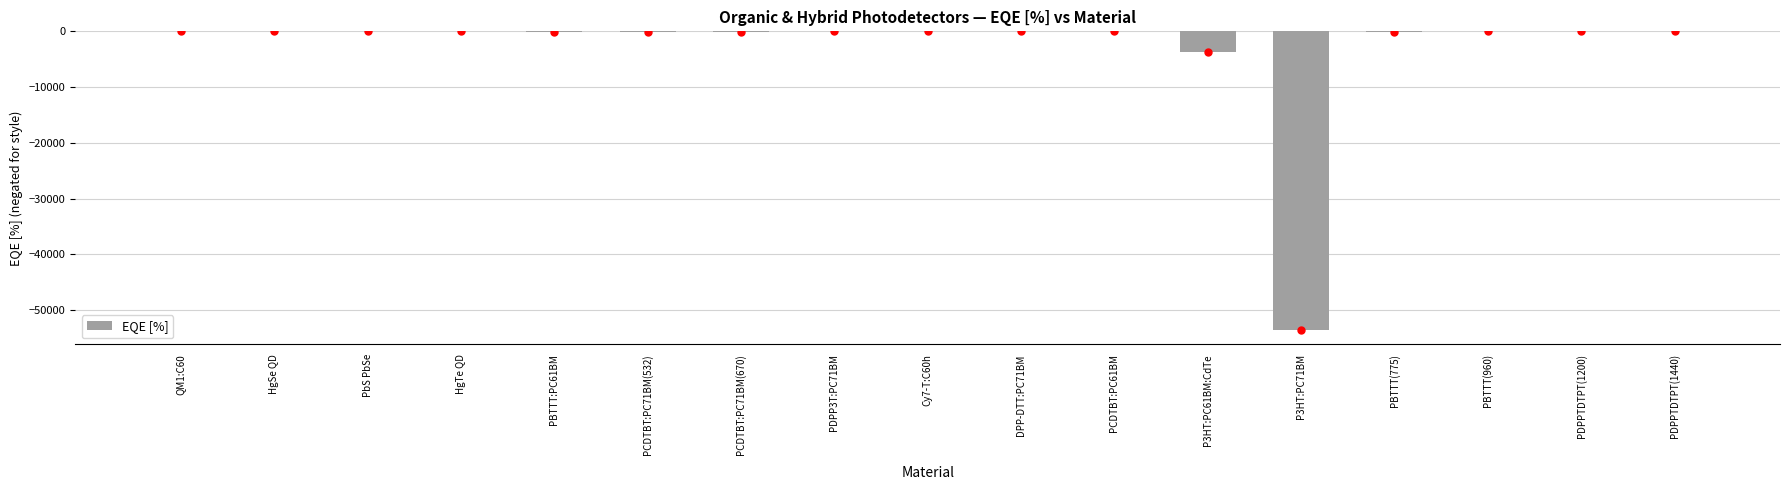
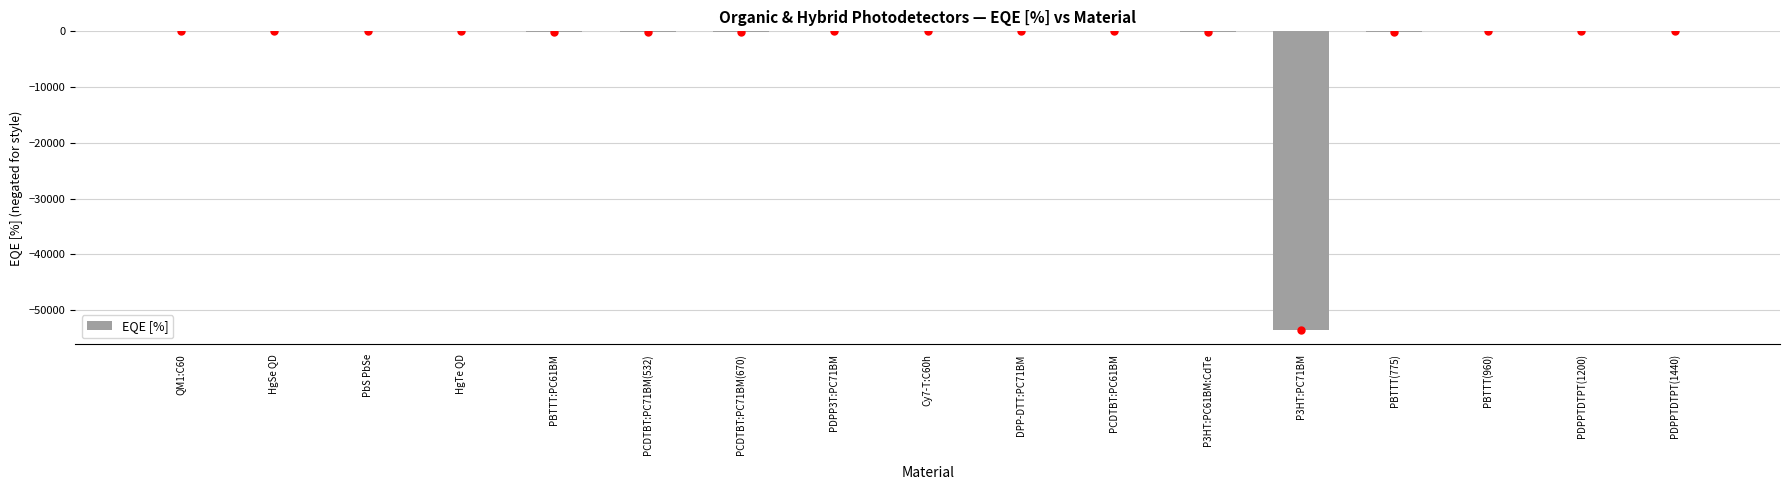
EQE [%], P3HT:PC61BM:CdTe: -4000 -> 0
